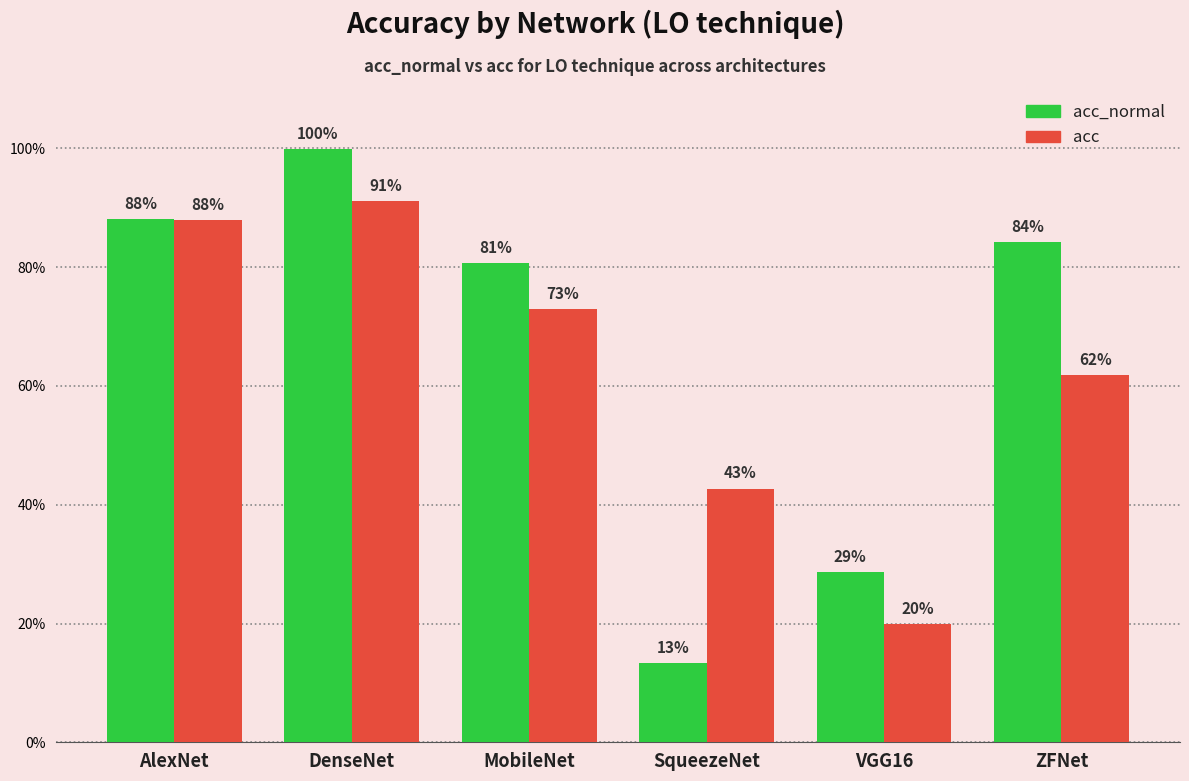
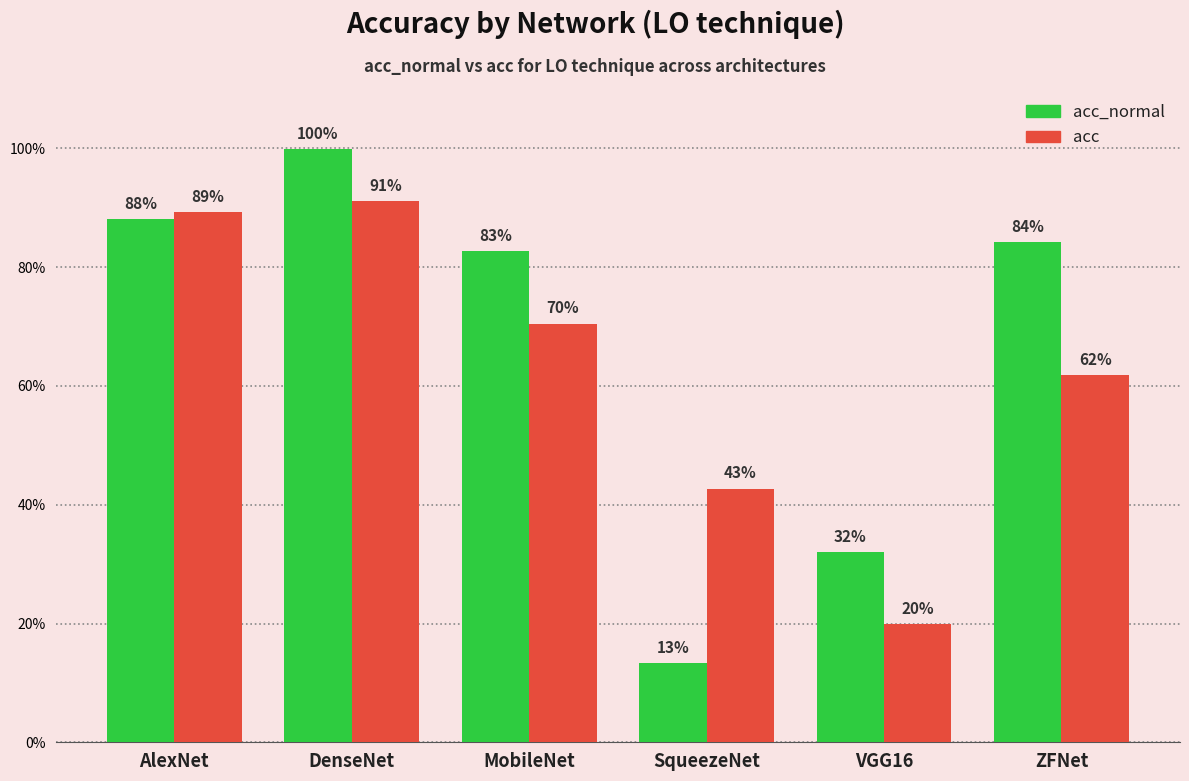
acc, AlexNet: 88% -> 89%
acc_normal, MobileNet: 81% -> 83%
acc, MobileNet: 73% -> 70%
acc_normal, VGG16: 29% -> 32%
